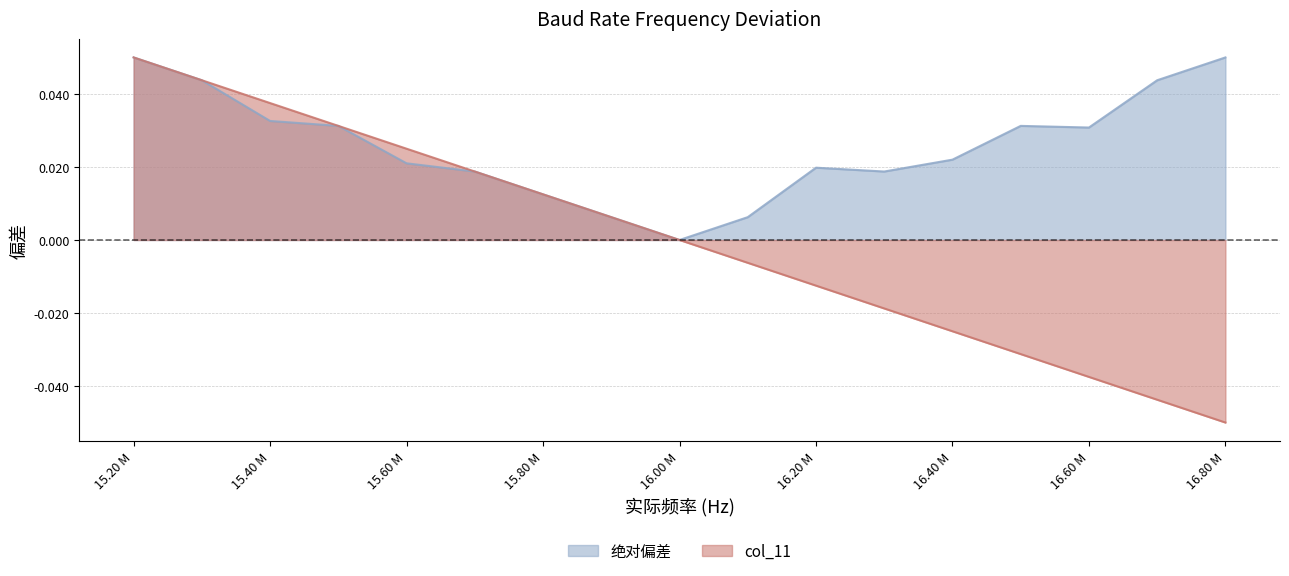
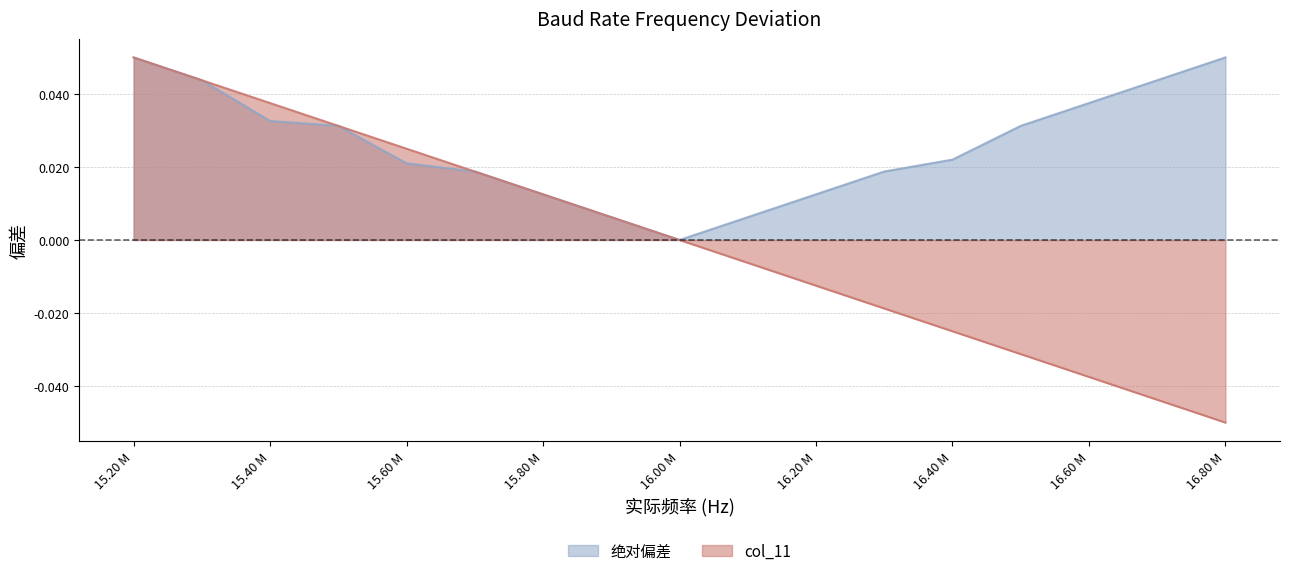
绝对偏差, 16.20 M: 0.020 -> 0.013
绝对偏差, 16.60 M: 0.031 -> 0.038
